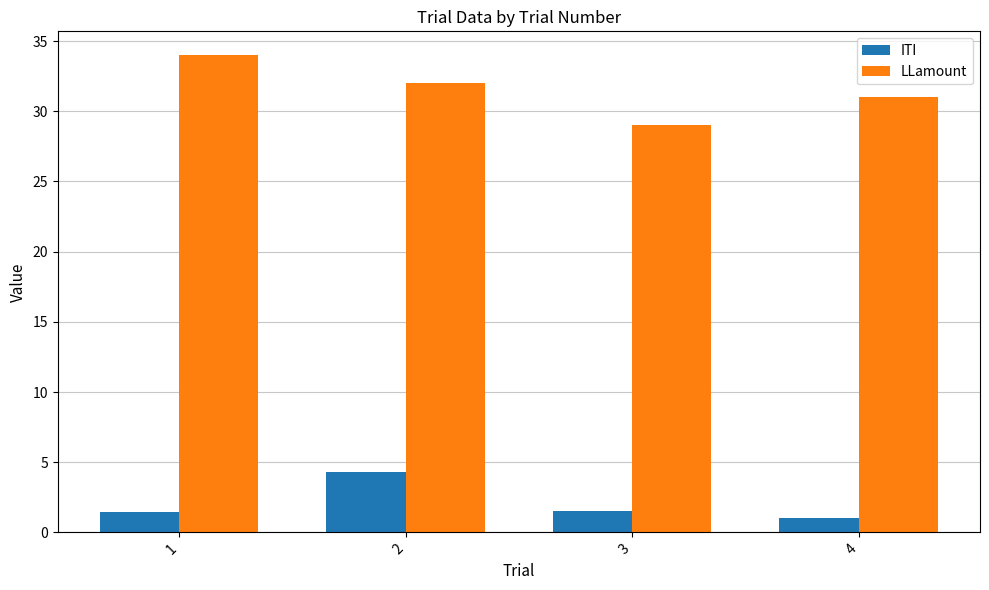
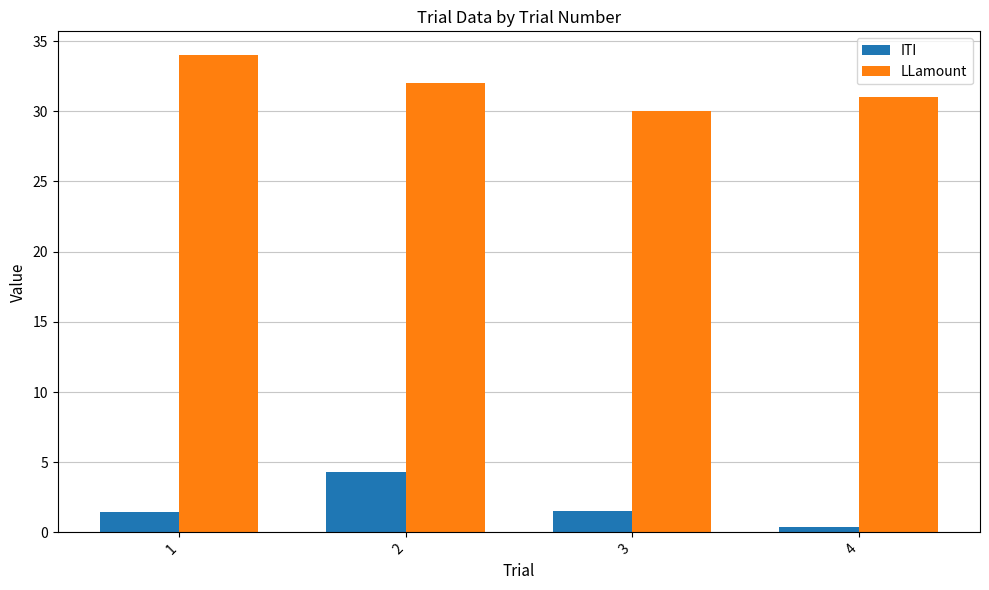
LLamount, 3: 29 -> 30
ITI, 4: 1.0 -> 0.4
